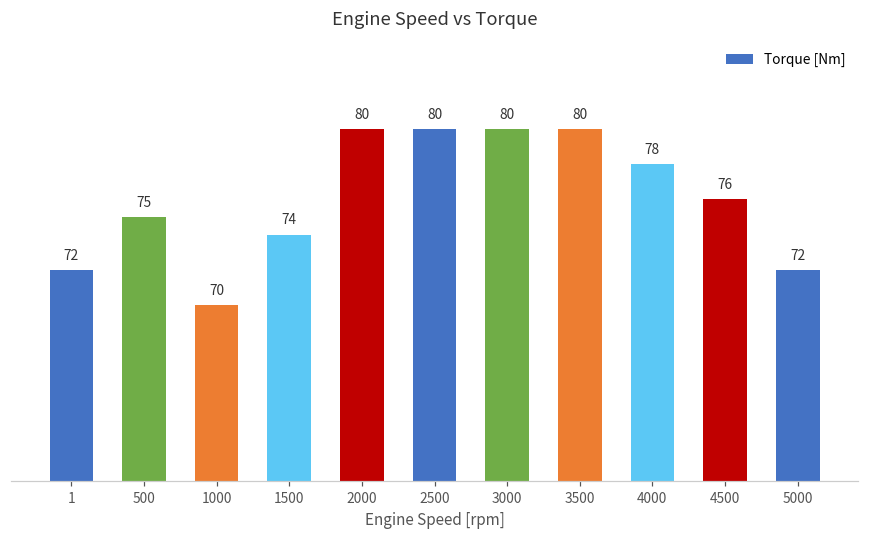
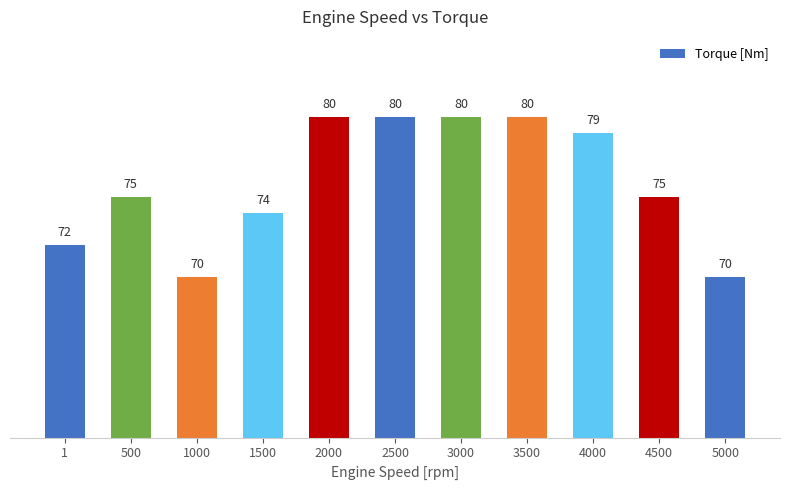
4000: 78 -> 79
4500: 76 -> 75
5000: 72 -> 70
